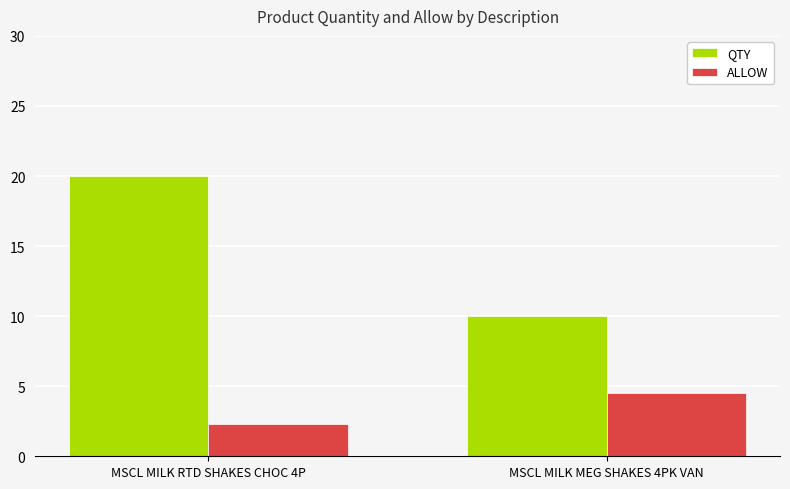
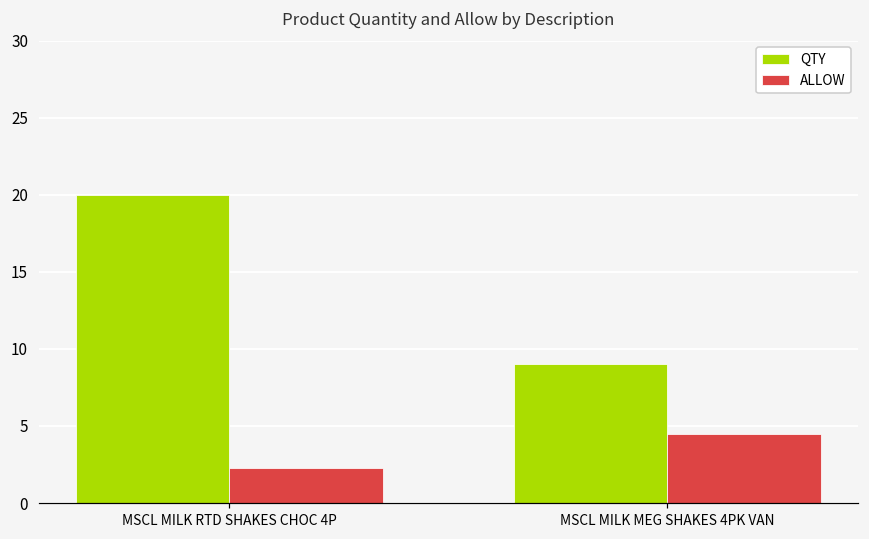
QTY, MSCL MILK MEG SHAKES 4PK VAN: 10 -> 9
